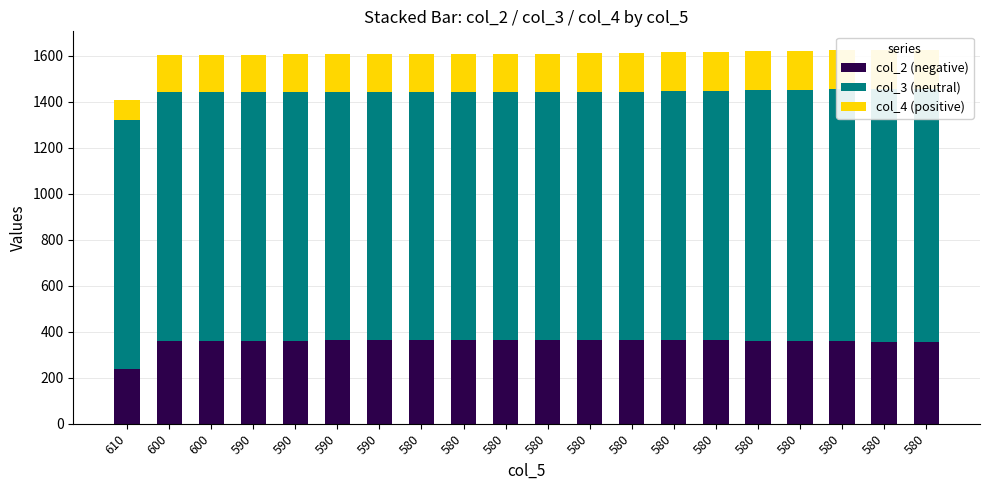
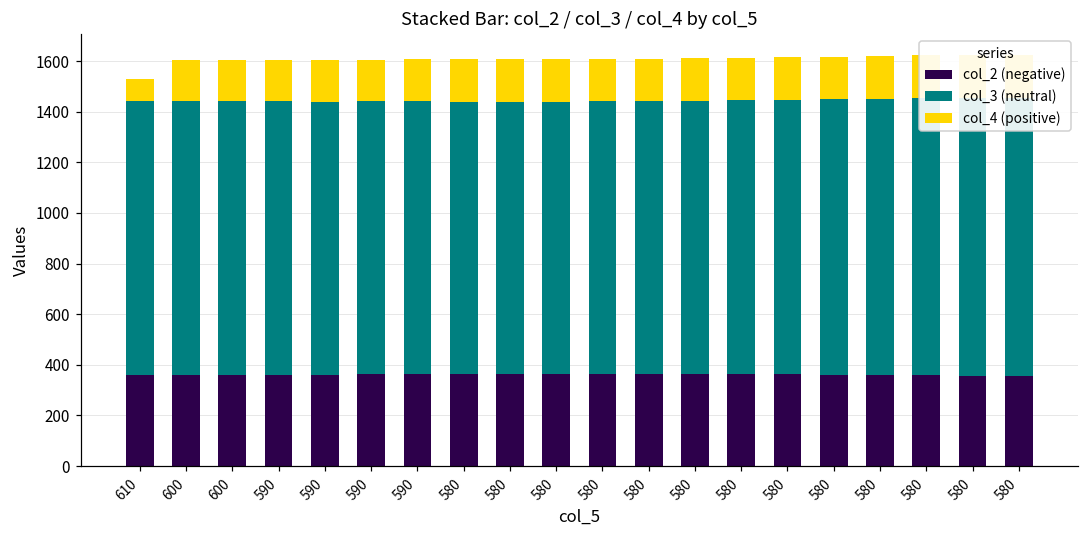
col_2 (negative), 610: 240 -> 360
